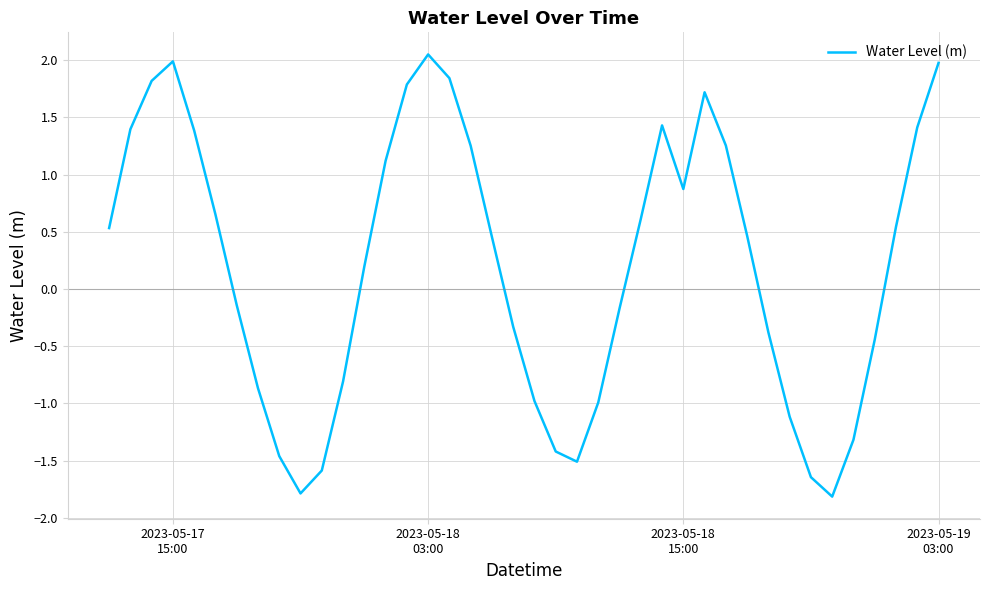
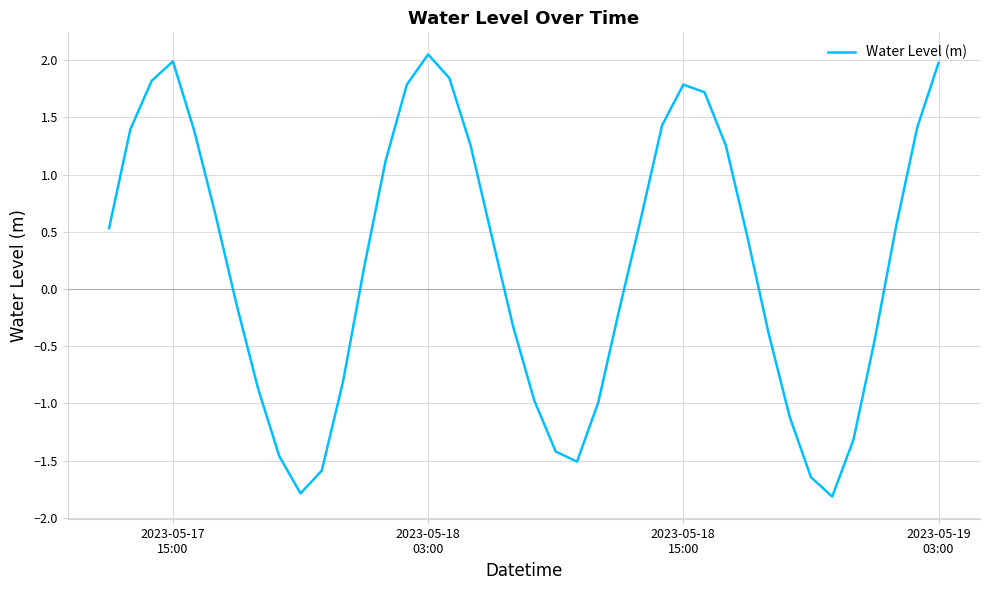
2023-05-18 15:00: 0.87 -> 1.79
